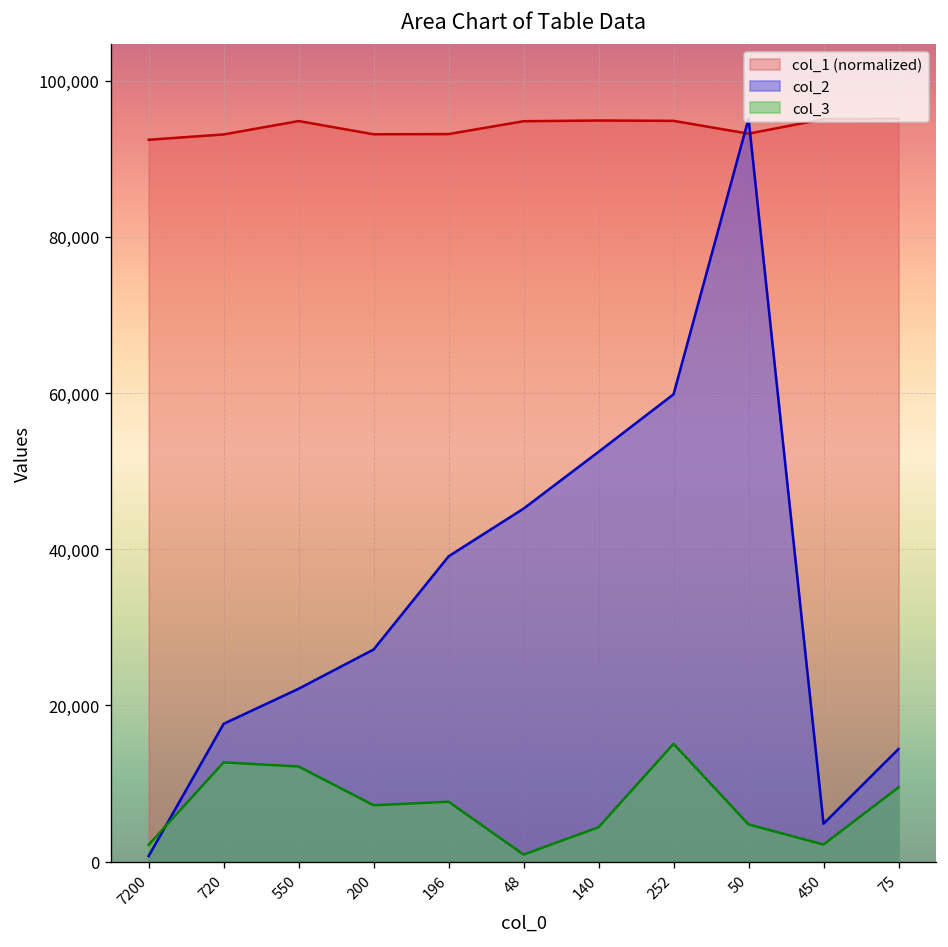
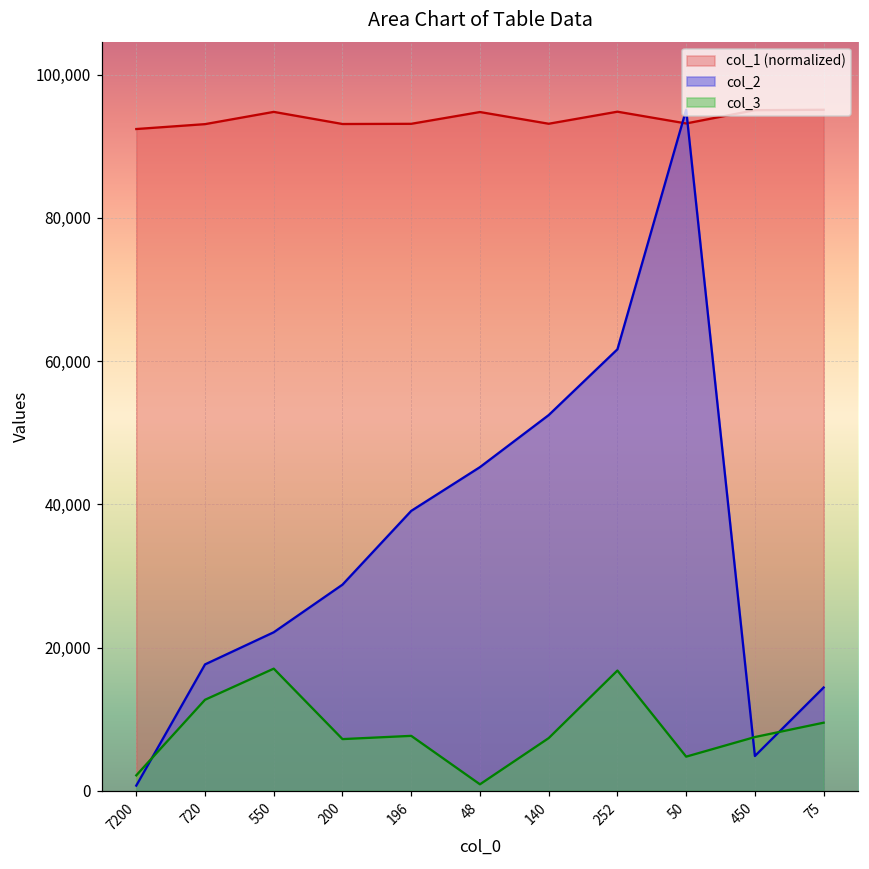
col_3, 550: 12,000 -> 17,000
col_2, 200: 27,000 -> 29,000
col_1 (normalized), 140: 95,000 -> 93,000
col_3, 140: 4,000 -> 7,000
col_2, 252: 60,000 -> 62,000
col_3, 252: 15,000 -> 17,000
col_3, 450: 2,000 -> 7,000
